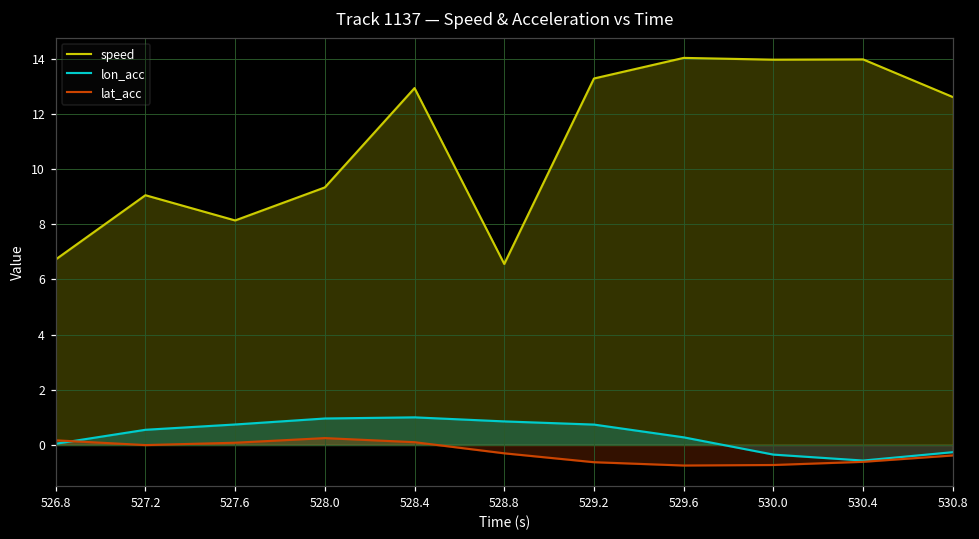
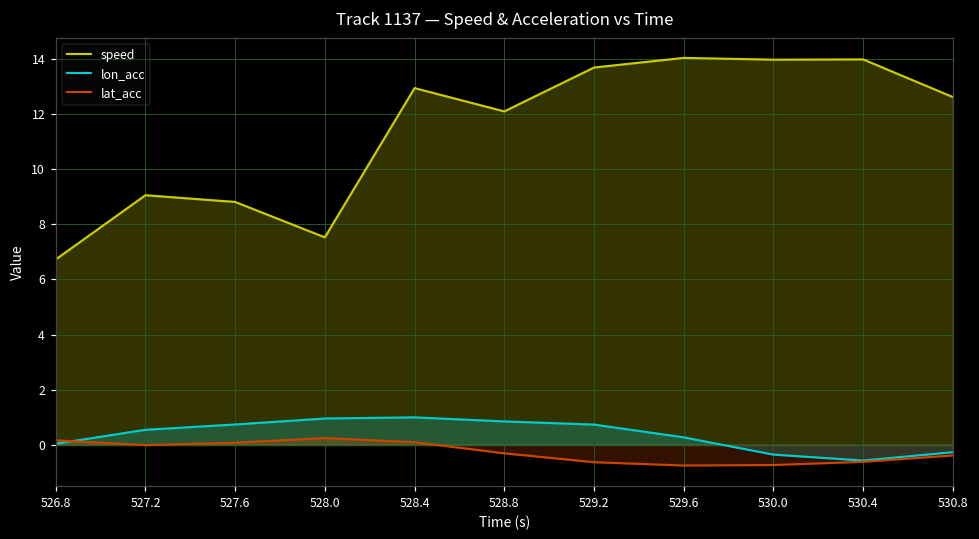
speed, 527.6: 8.1 -> 8.8
speed, 528.0: 9.3 -> 7.5
speed, 528.8: 6.6 -> 12.1
speed, 529.2: 13.3 -> 13.7
